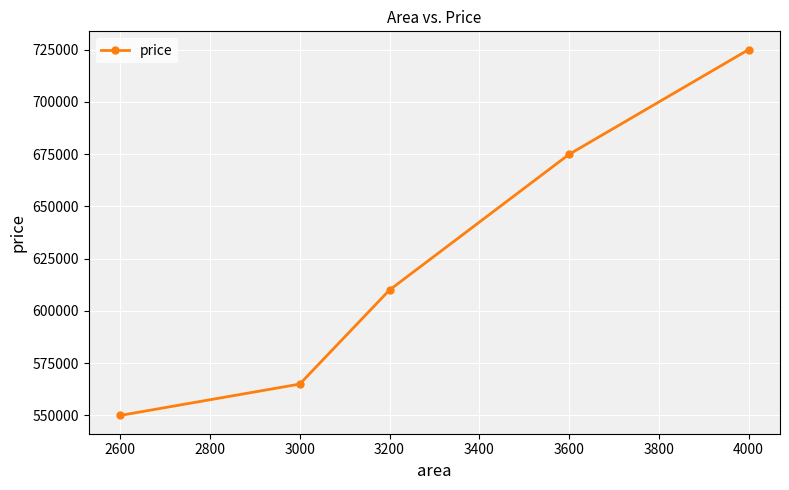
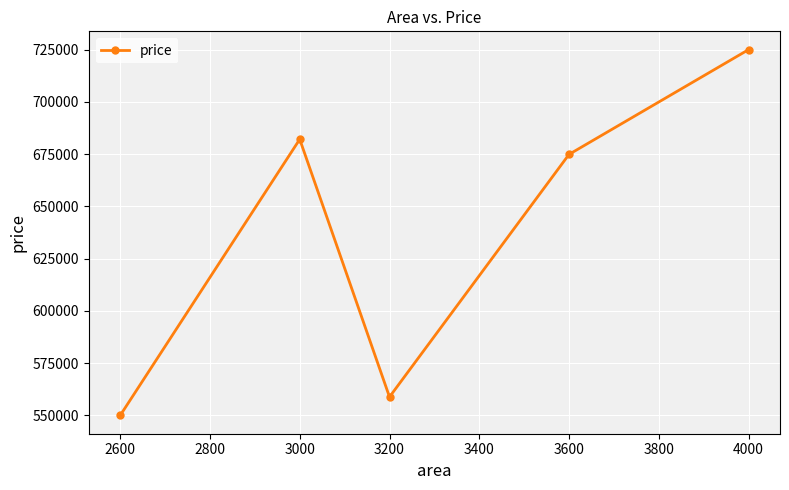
3000: 565000 -> 682000
3200: 610000 -> 559000
